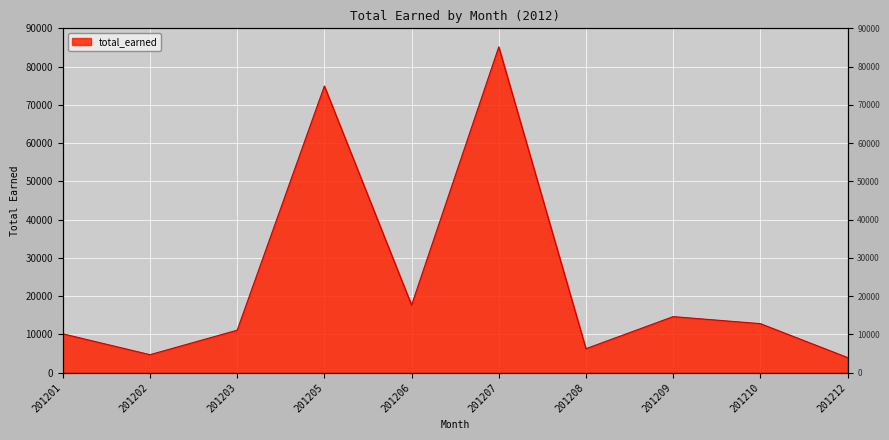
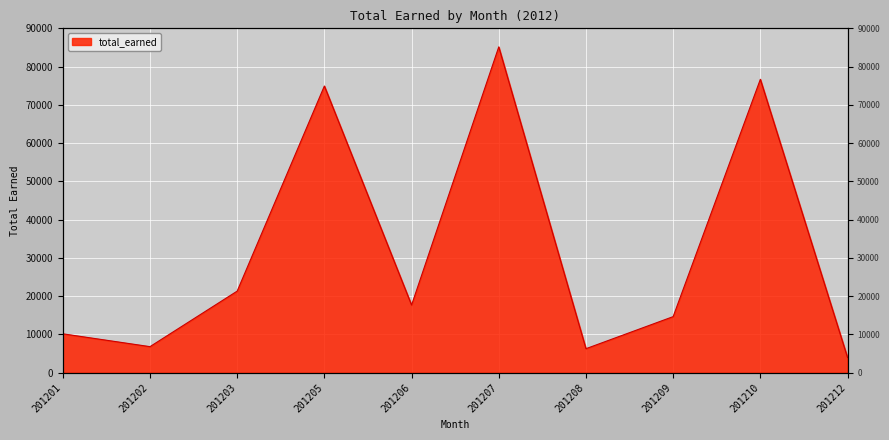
201202: 5000 -> 7000
201203: 11000 -> 21000
201210: 13000 -> 77000
